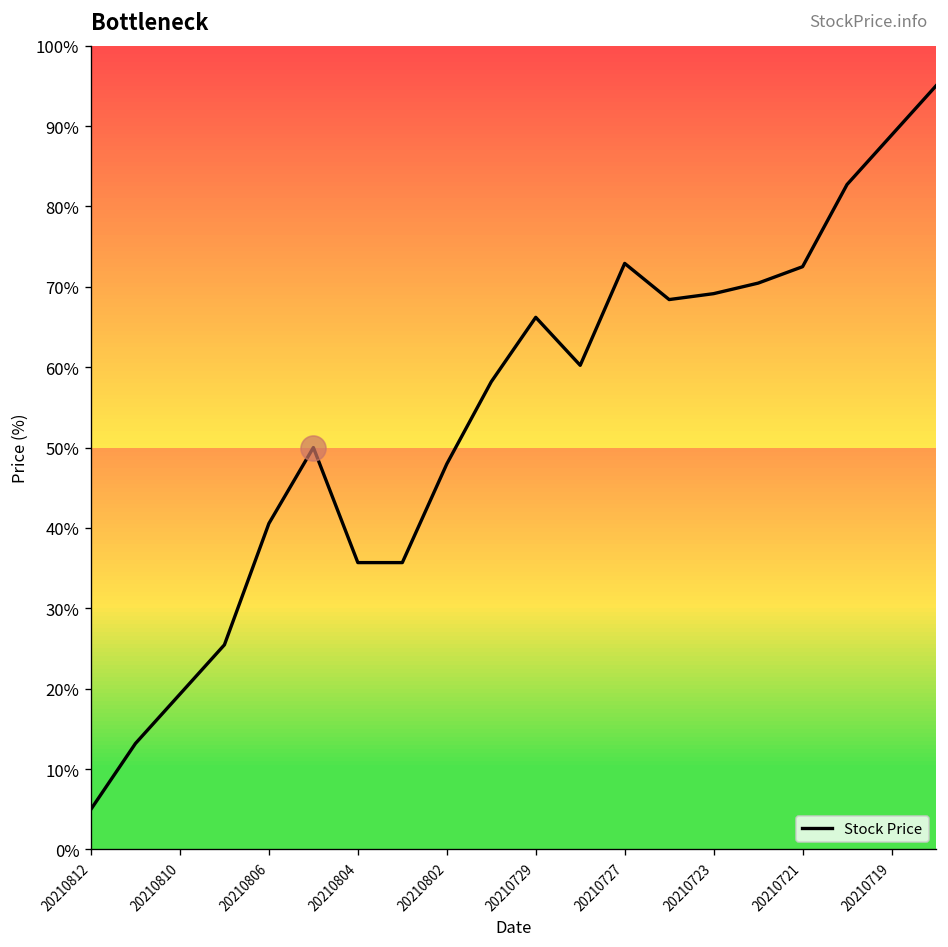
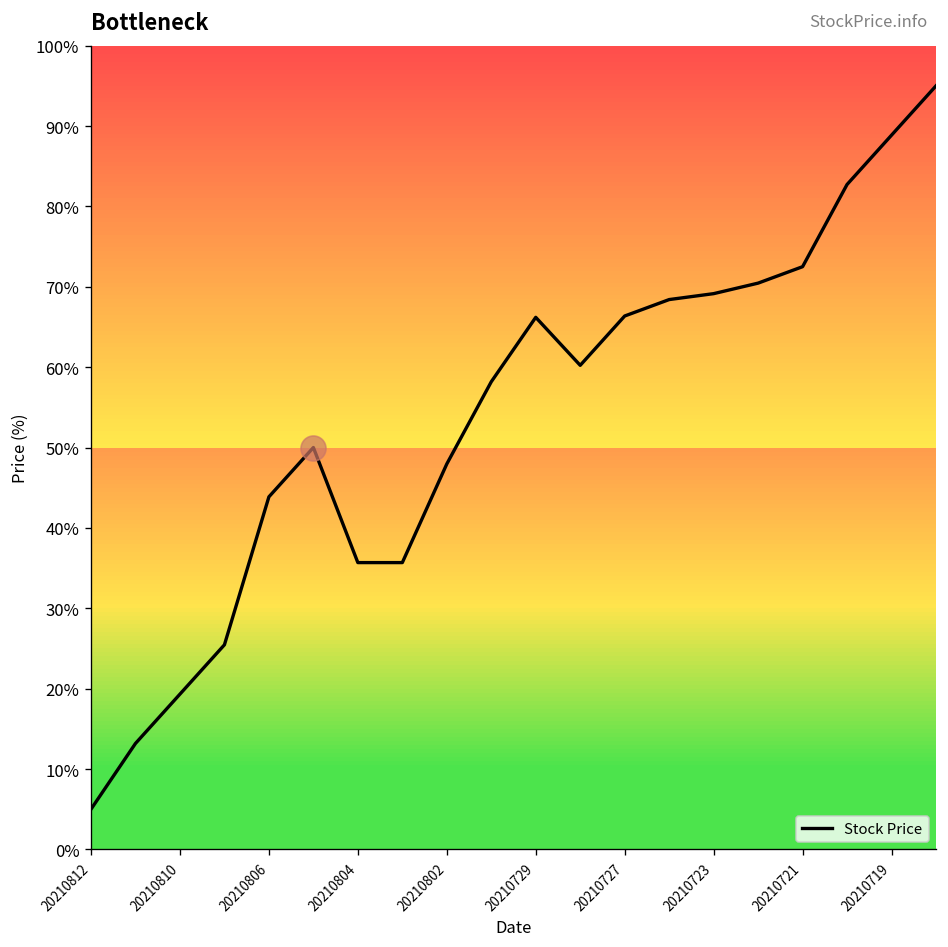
Stock Price, 20210806: 41% -> 44%
Stock Price, 20210727: 73% -> 66%
